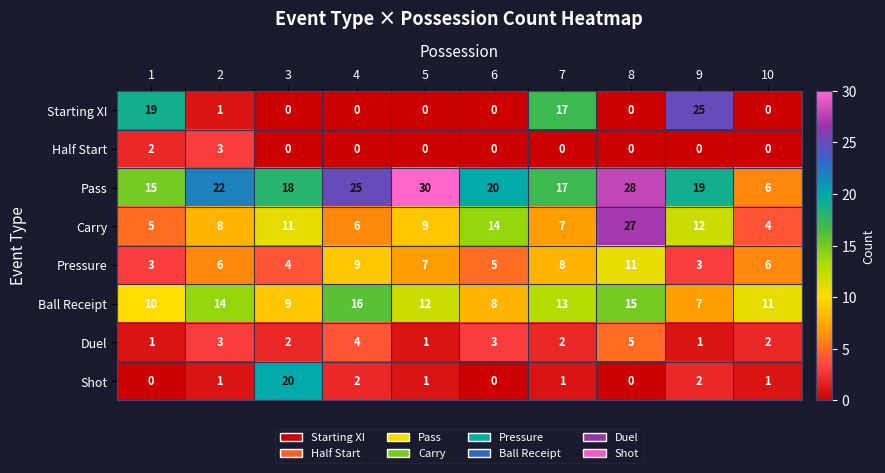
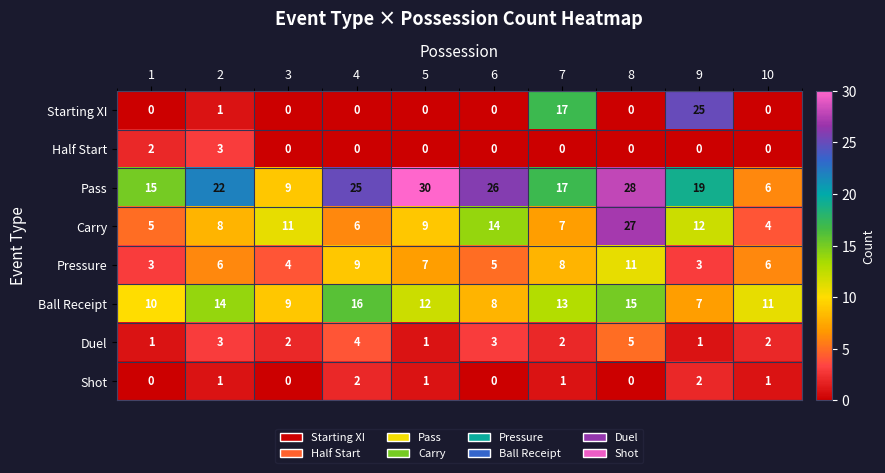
Starting XI, 1: 19 -> 0
Pass, 3: 18 -> 9
Pass, 6: 20 -> 26
Shot, 3: 20 -> 0
